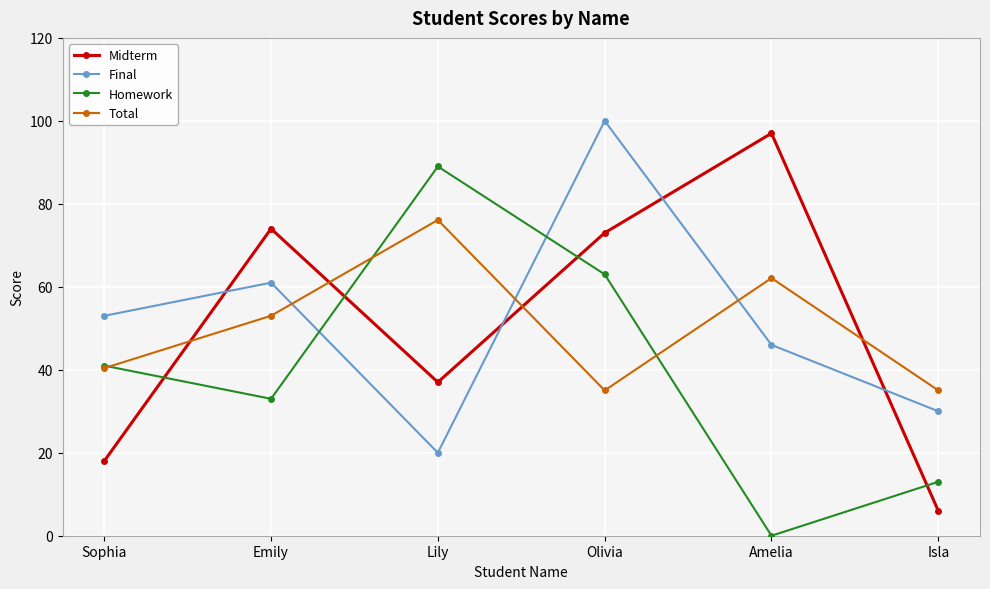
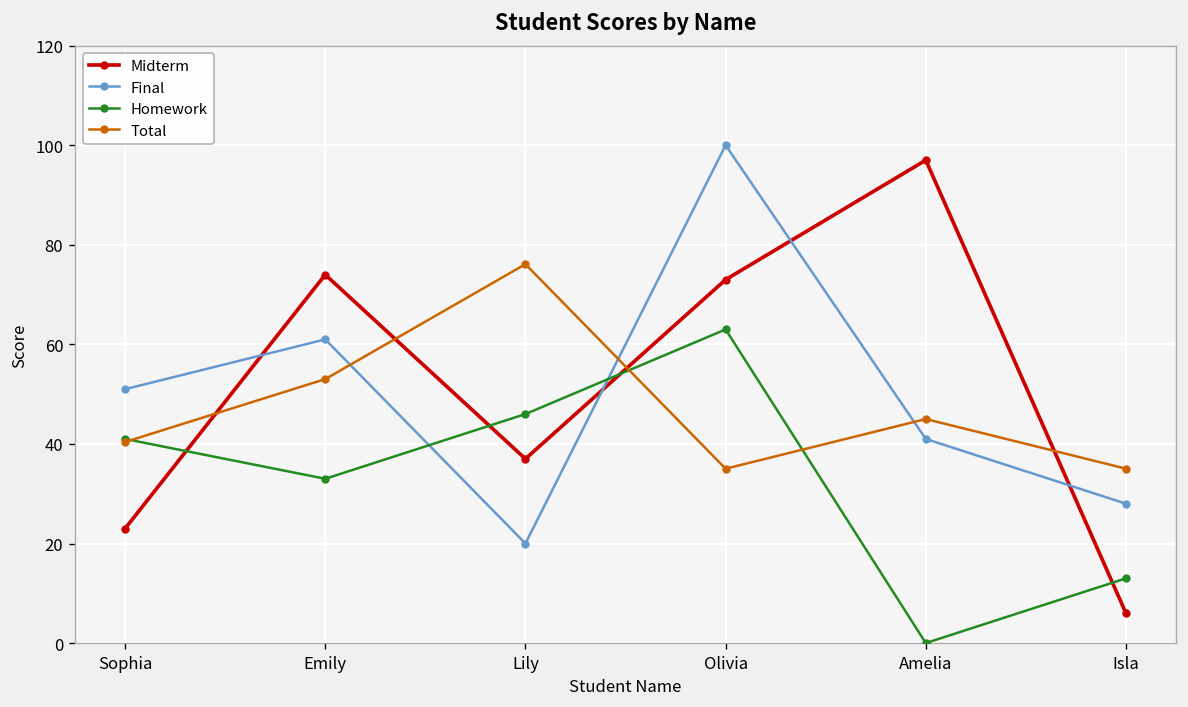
Midterm, Sophia: 18 -> 23
Final, Sophia: 53 -> 51
Homework, Lily: 89 -> 46
Final, Amelia: 46 -> 41
Total, Amelia: 62 -> 45
Final, Isla: 30 -> 28
